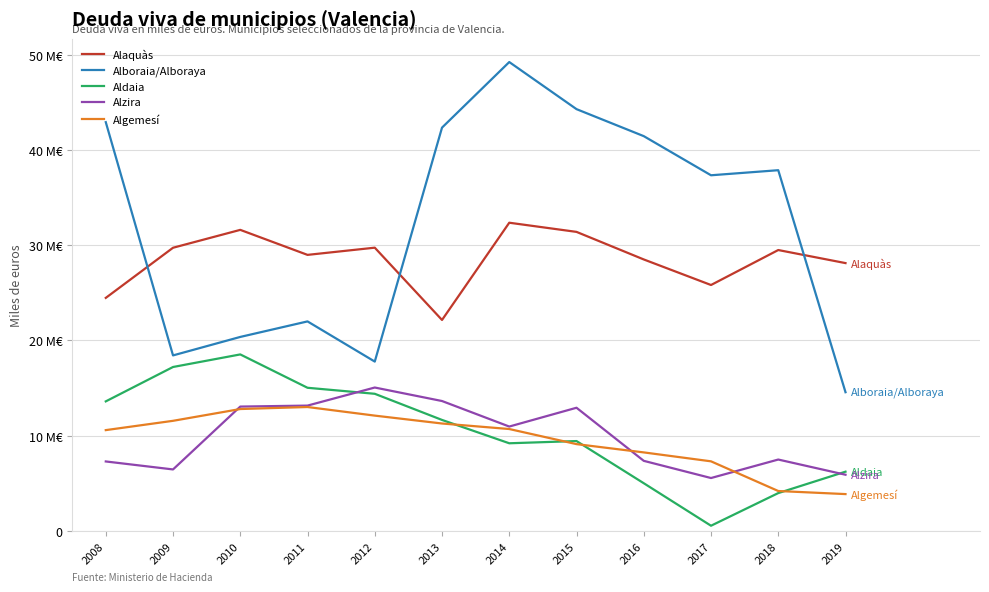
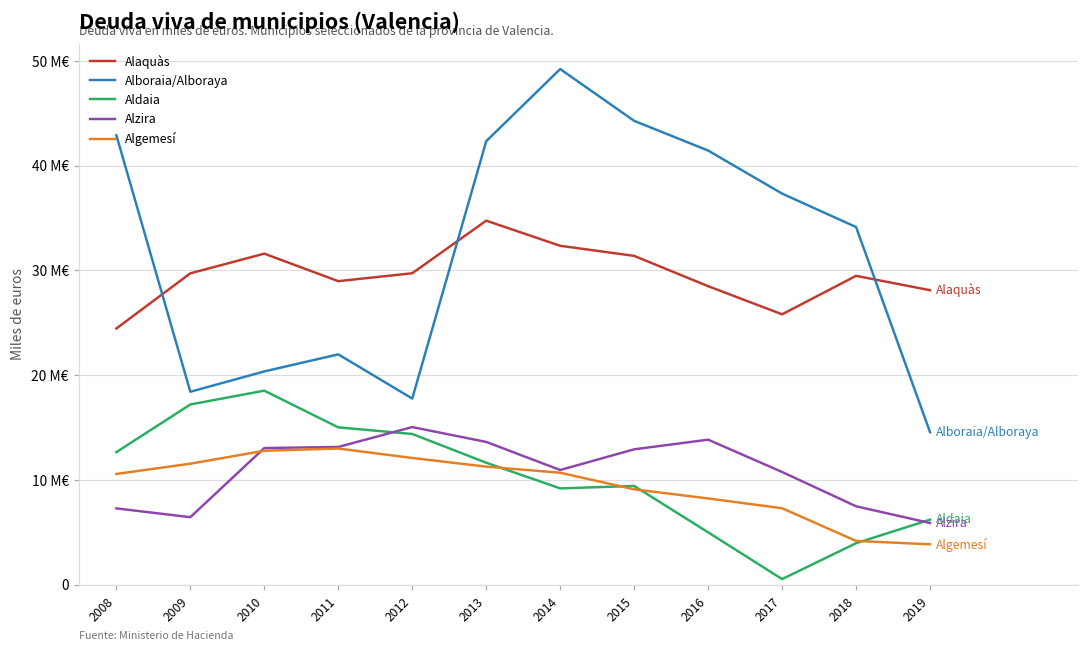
Aldaia, 2008: 14 M€ -> 13 M€
Alaquàs, 2013: 22 M€ -> 35 M€
Alzira, 2016: 7 M€ -> 14 M€
Alzira, 2017: 6 M€ -> 11 M€
Alboraia/Alboraya, 2018: 38 M€ -> 34 M€
